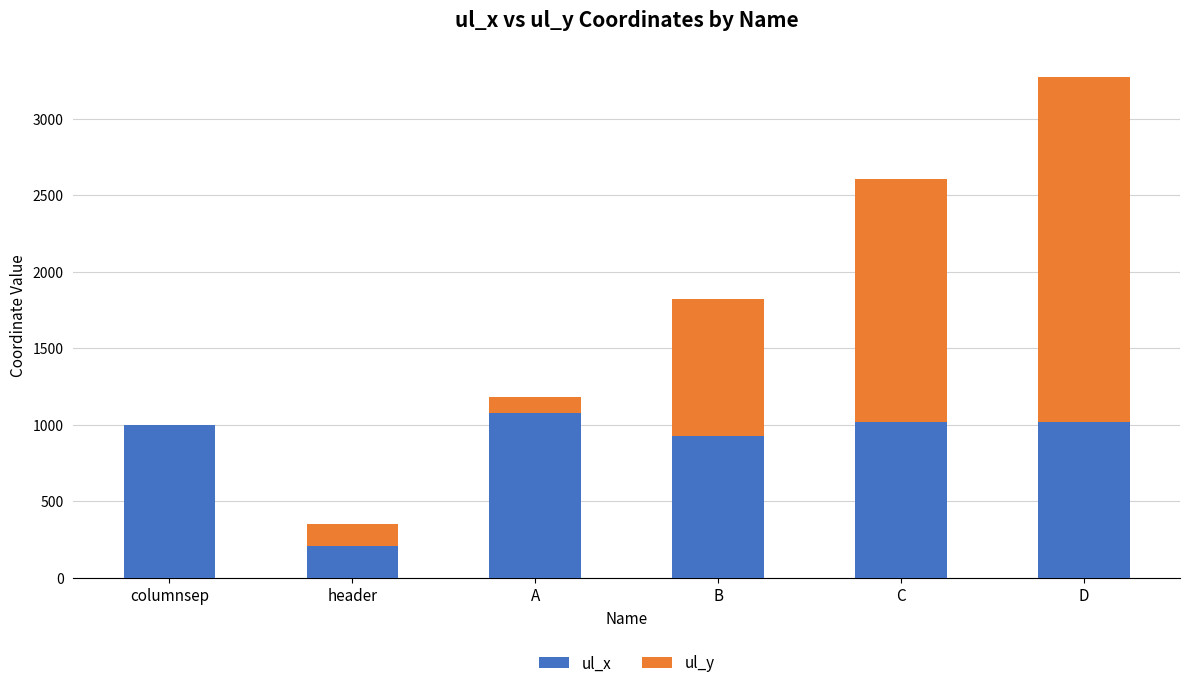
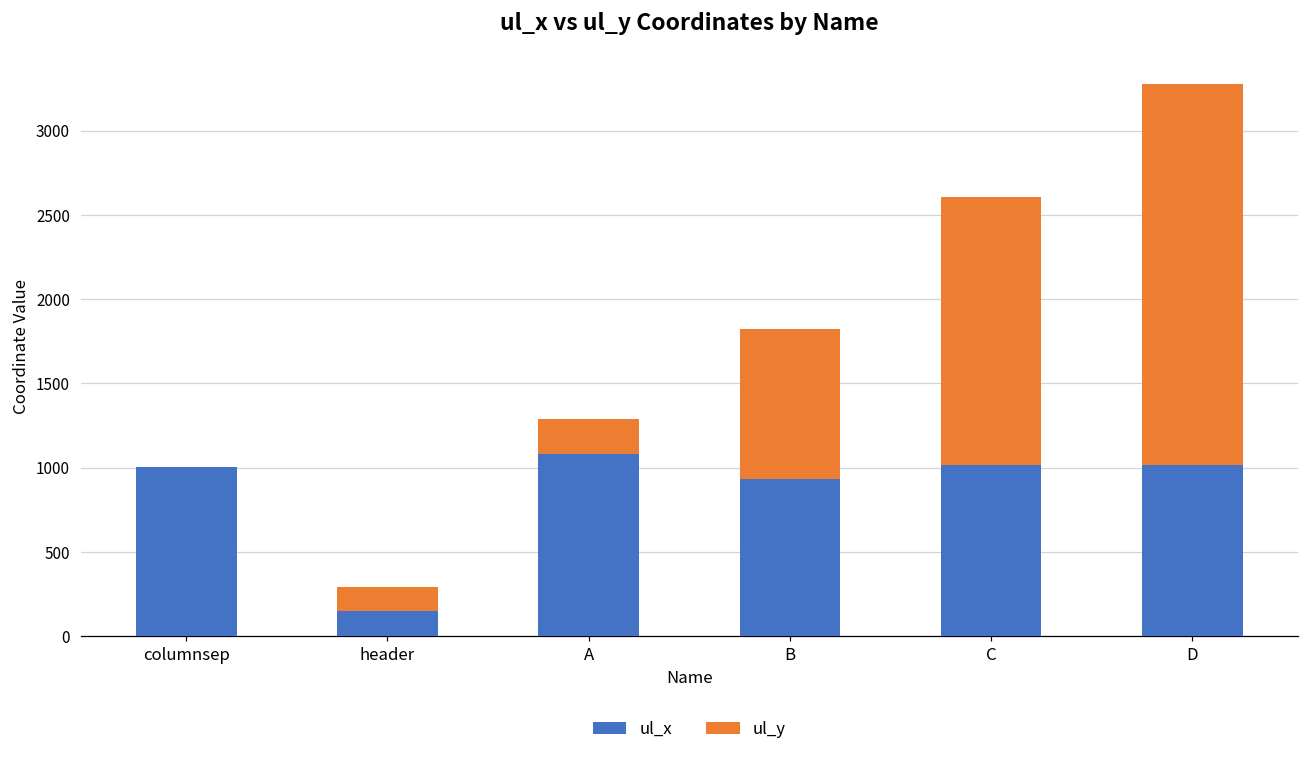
ul_x, header: 210 -> 150
ul_y, A: 100 -> 210
